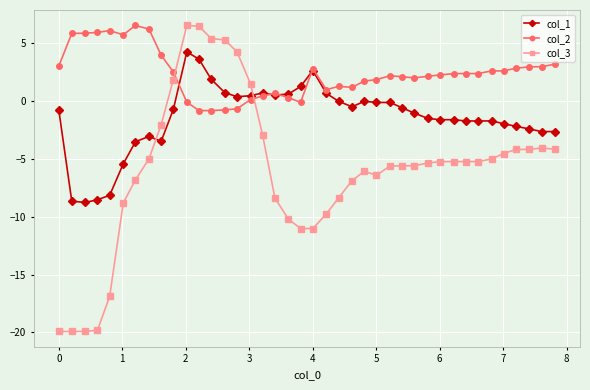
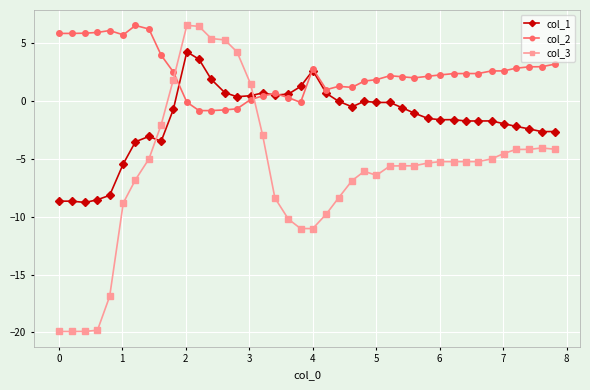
col_1, 0: -0.8 -> -8.7
col_2, 0: 3.0 -> 5.8
